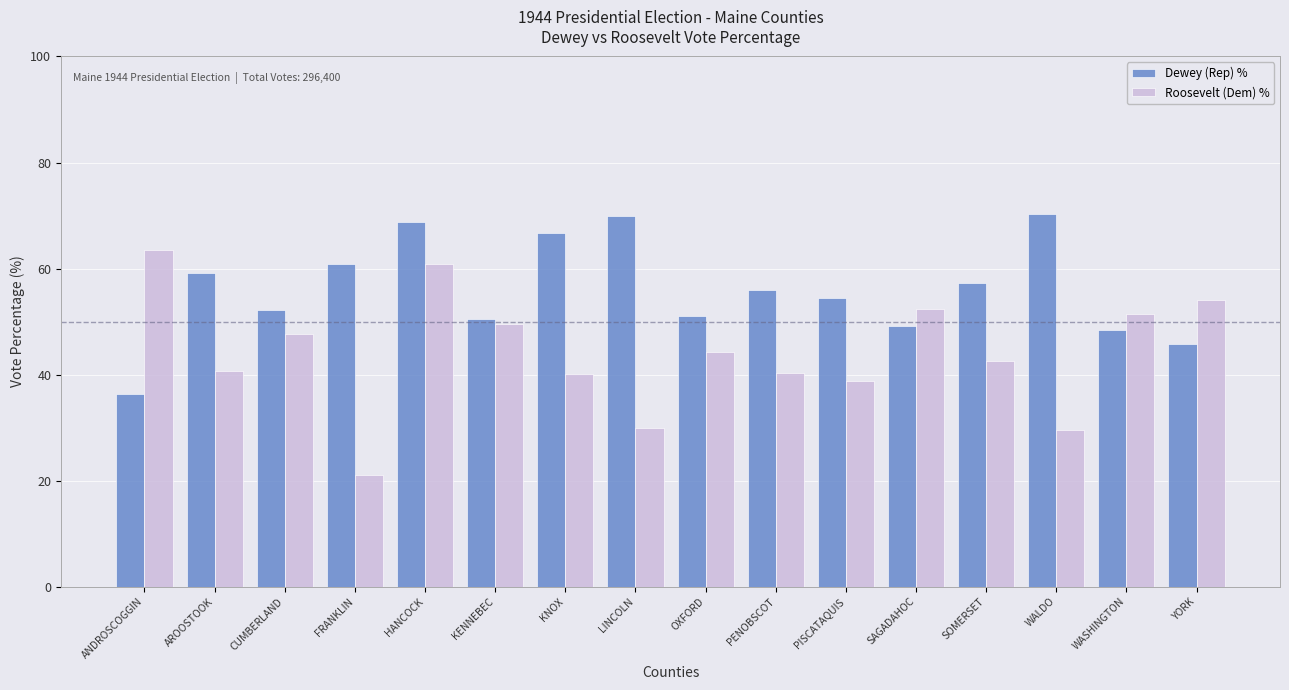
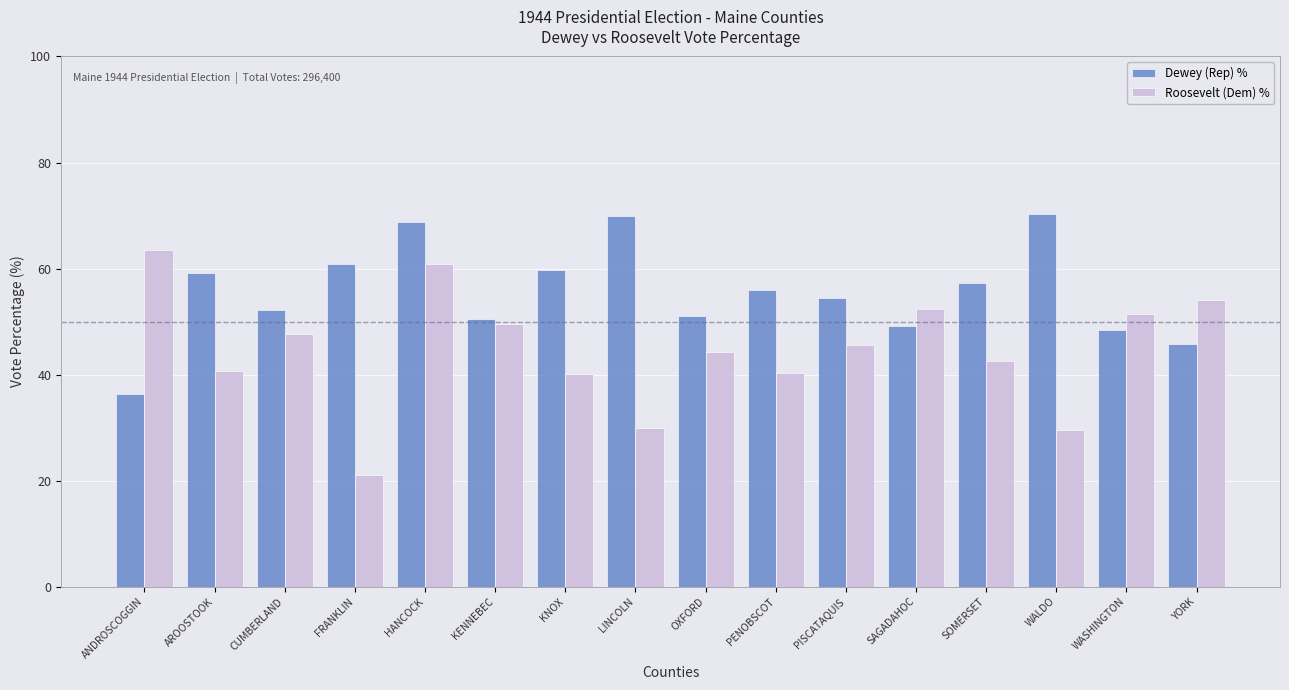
Dewey (Rep) %, KNOX: 67 -> 60
Roosevelt (Dem) %, PISCATAQUIS: 39 -> 46
